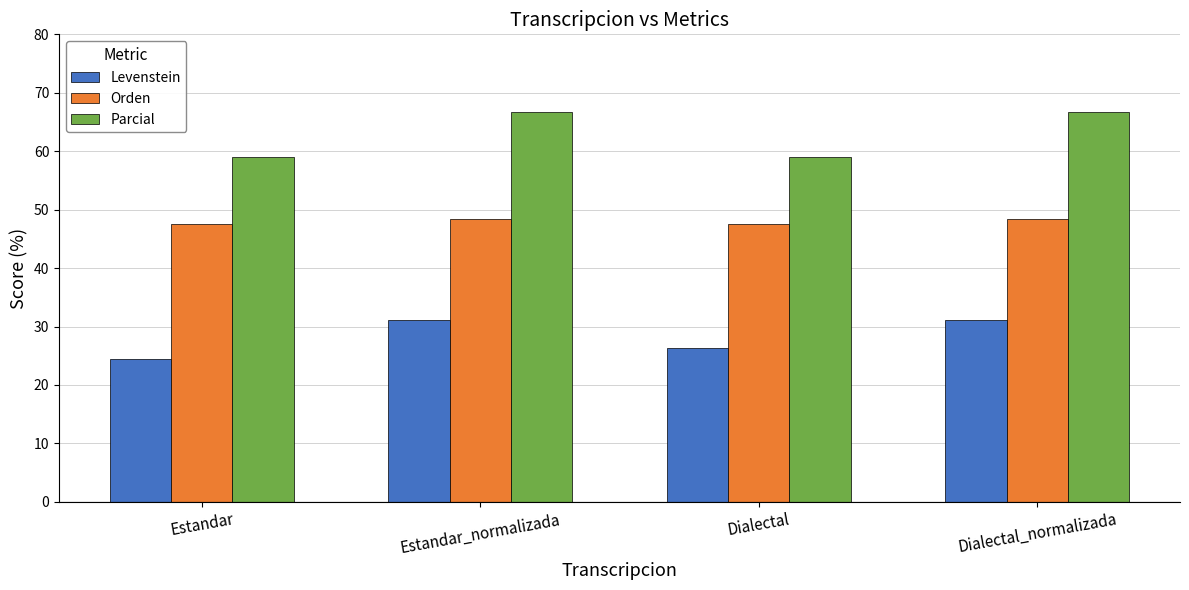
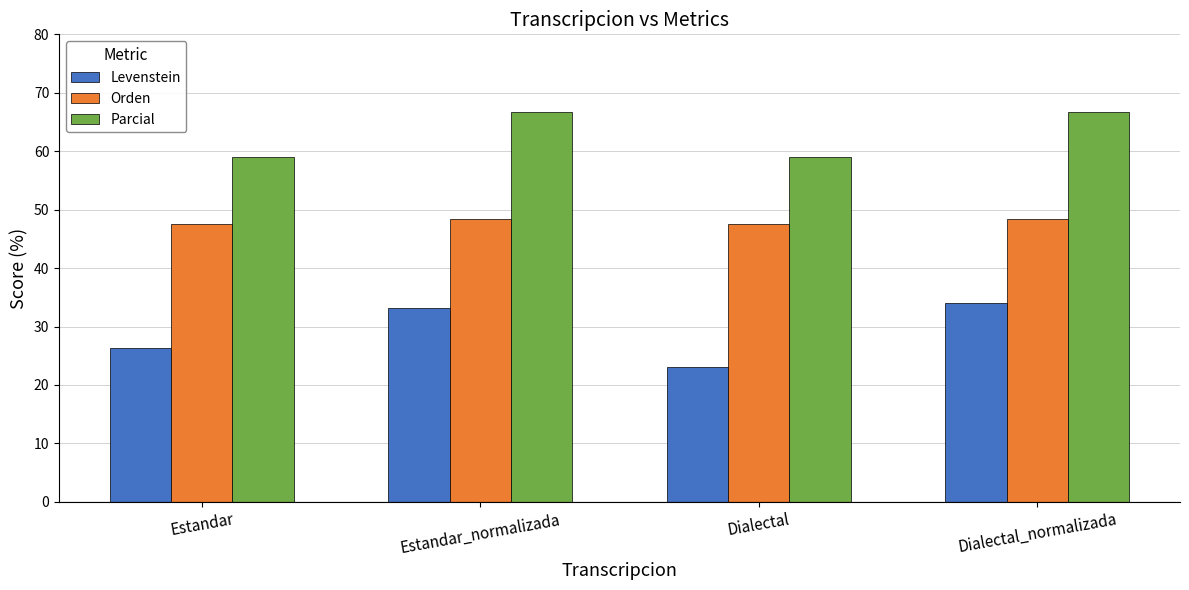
Levenstein, Estandar: 24 -> 26
Levenstein, Estandar_normalizada: 31 -> 33
Levenstein, Dialectal: 26 -> 23
Levenstein, Dialectal_normalizada: 31 -> 34
